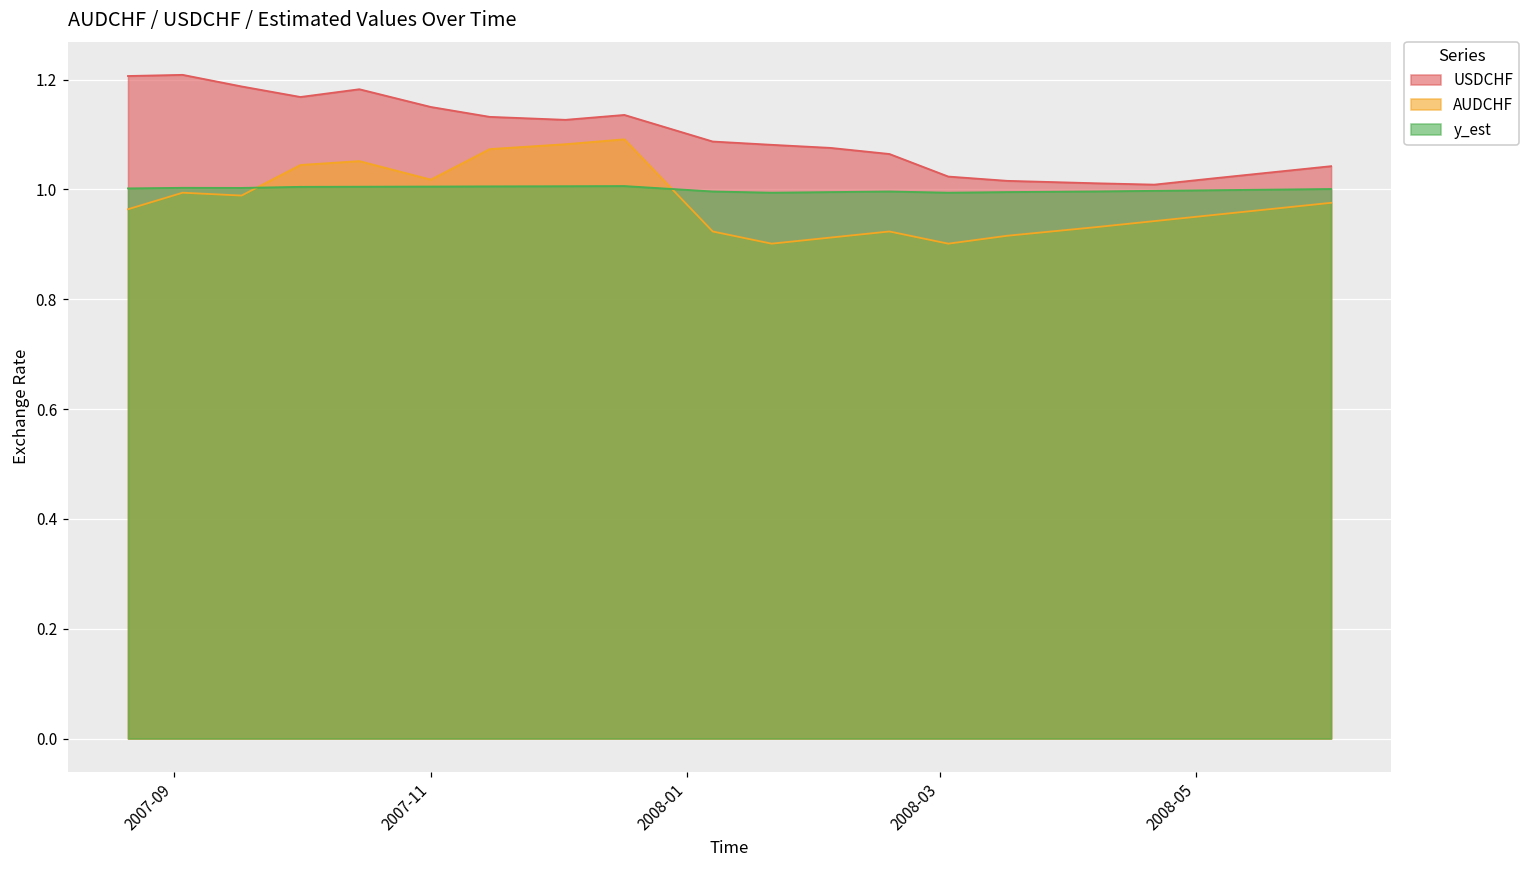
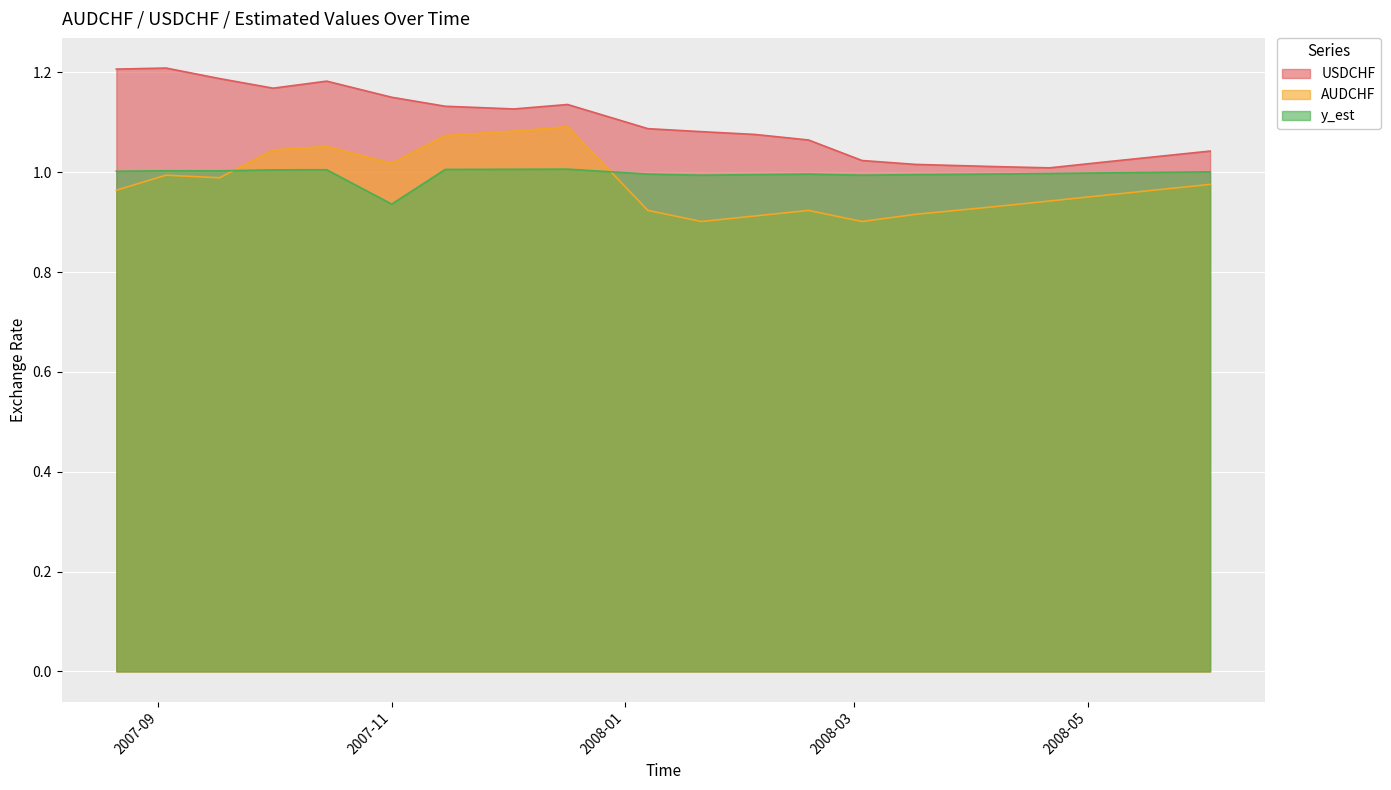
y_est, 2007-11: 1.01 -> 0.94
